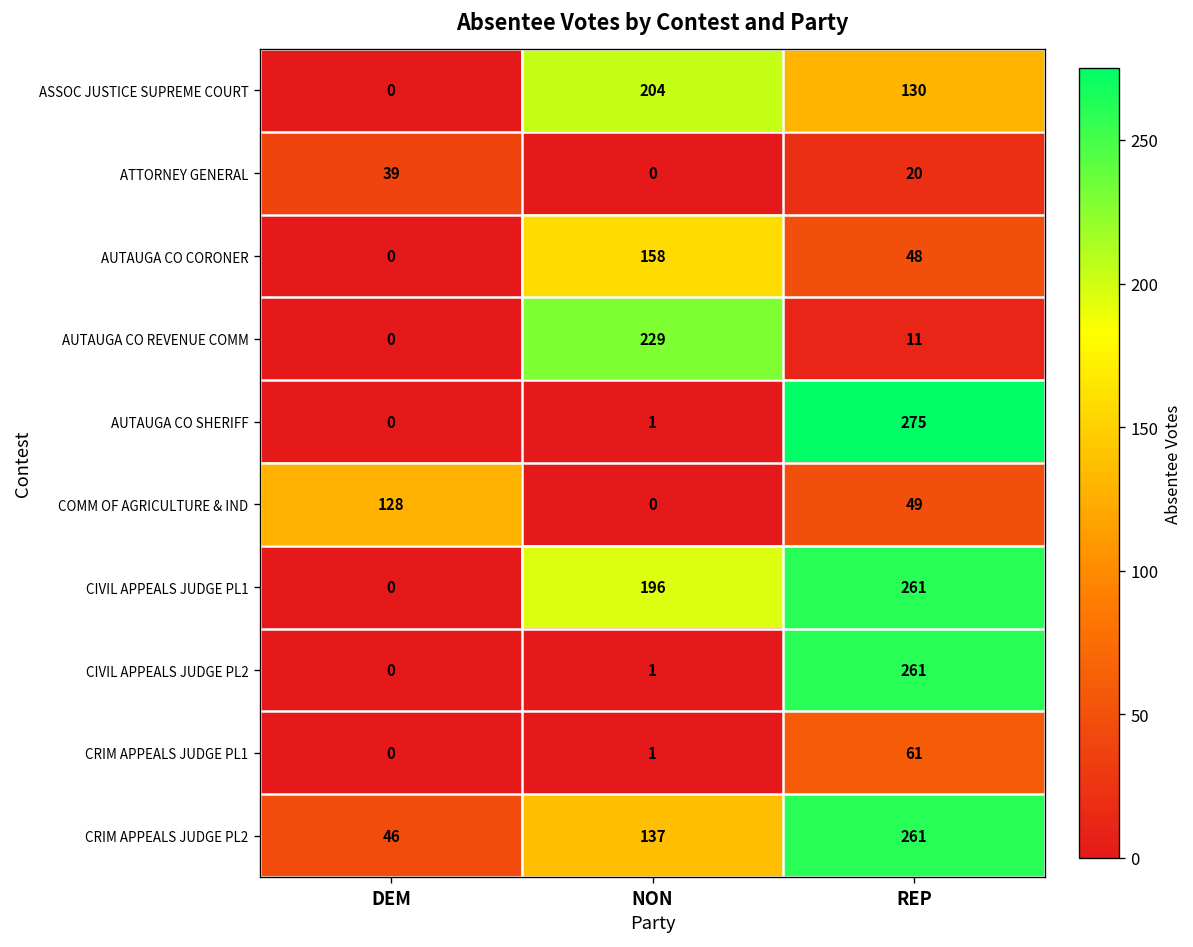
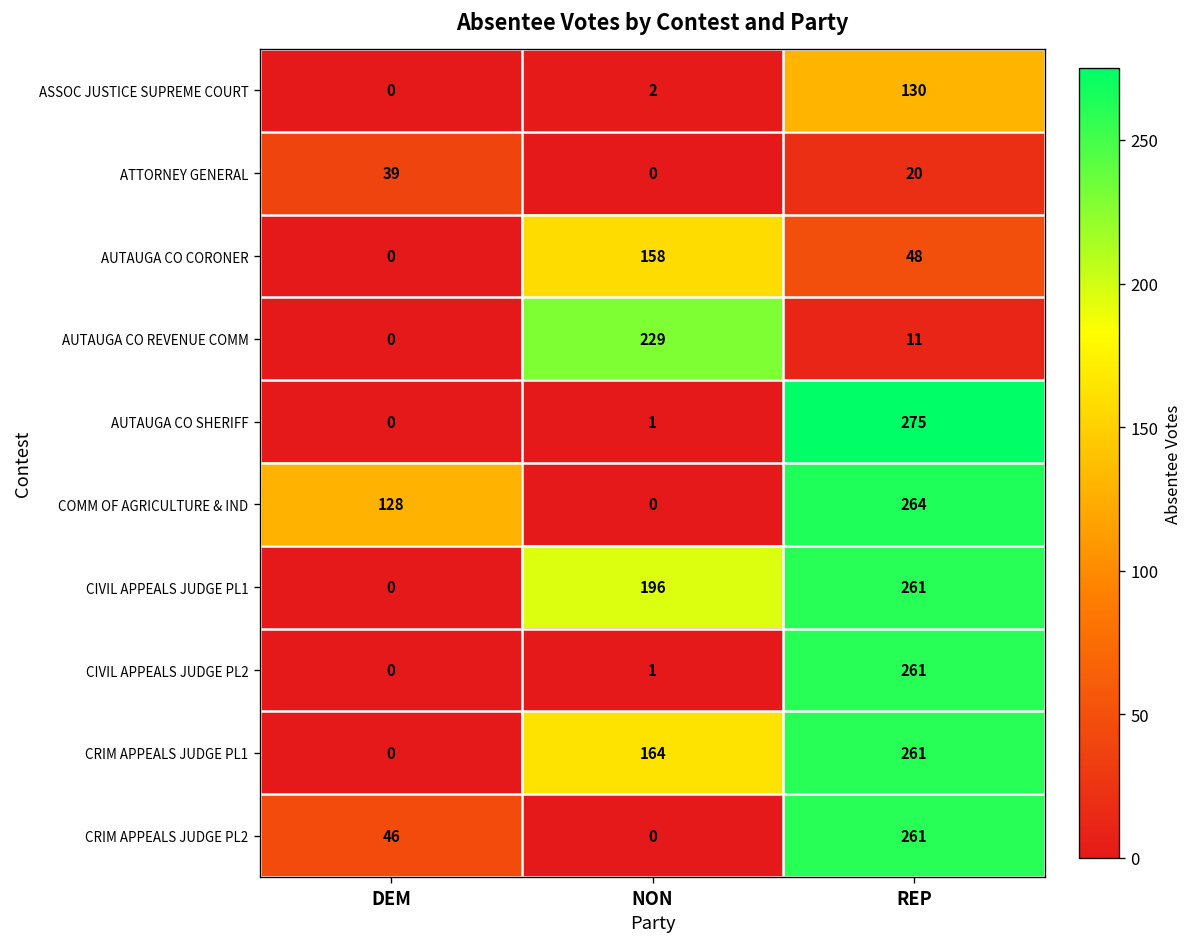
ASSOC JUSTICE SUPREME COURT, NON: 204 -> 2
COMM OF AGRICULTURE & IND, REP: 49 -> 264
CRIM APPEALS JUDGE PL1, NON: 1 -> 164
CRIM APPEALS JUDGE PL1, REP: 61 -> 261
CRIM APPEALS JUDGE PL2, NON: 137 -> 0
